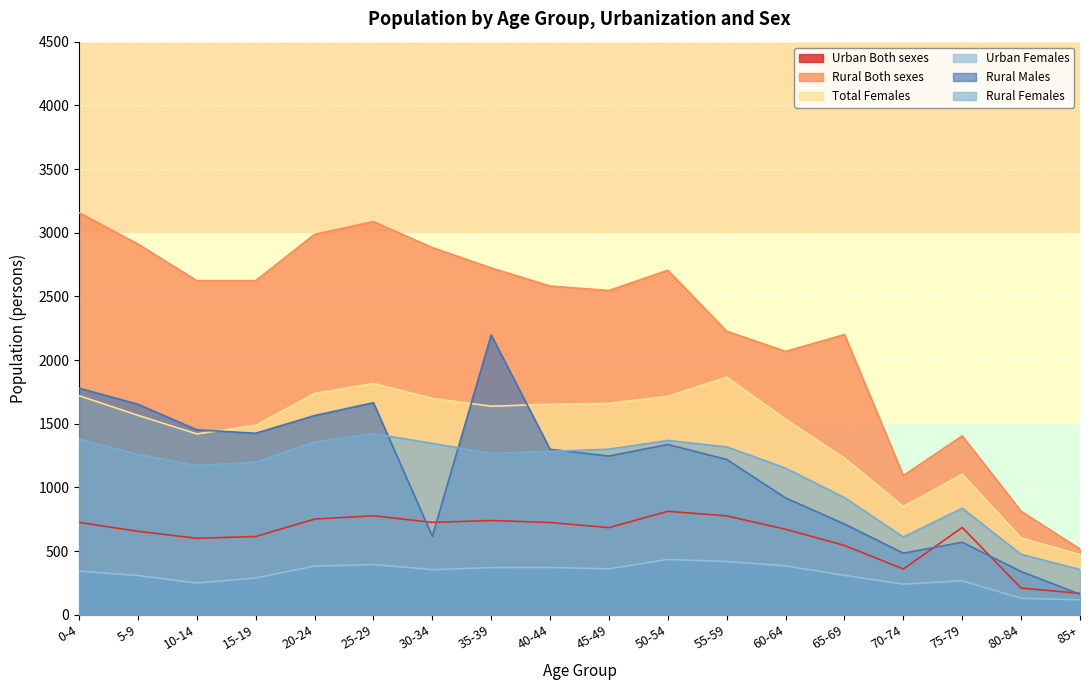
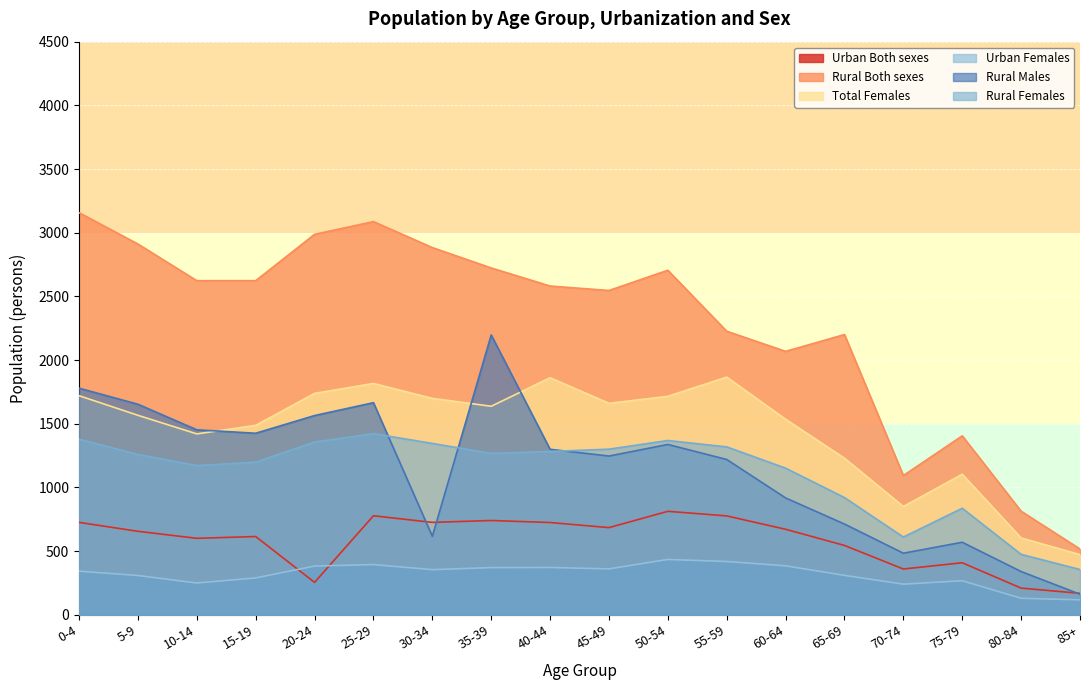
Urban Both sexes, 20-24: 750 -> 250
Total Females, 40-44: 1650 -> 1860
Urban Both sexes, 75-79: 690 -> 410
